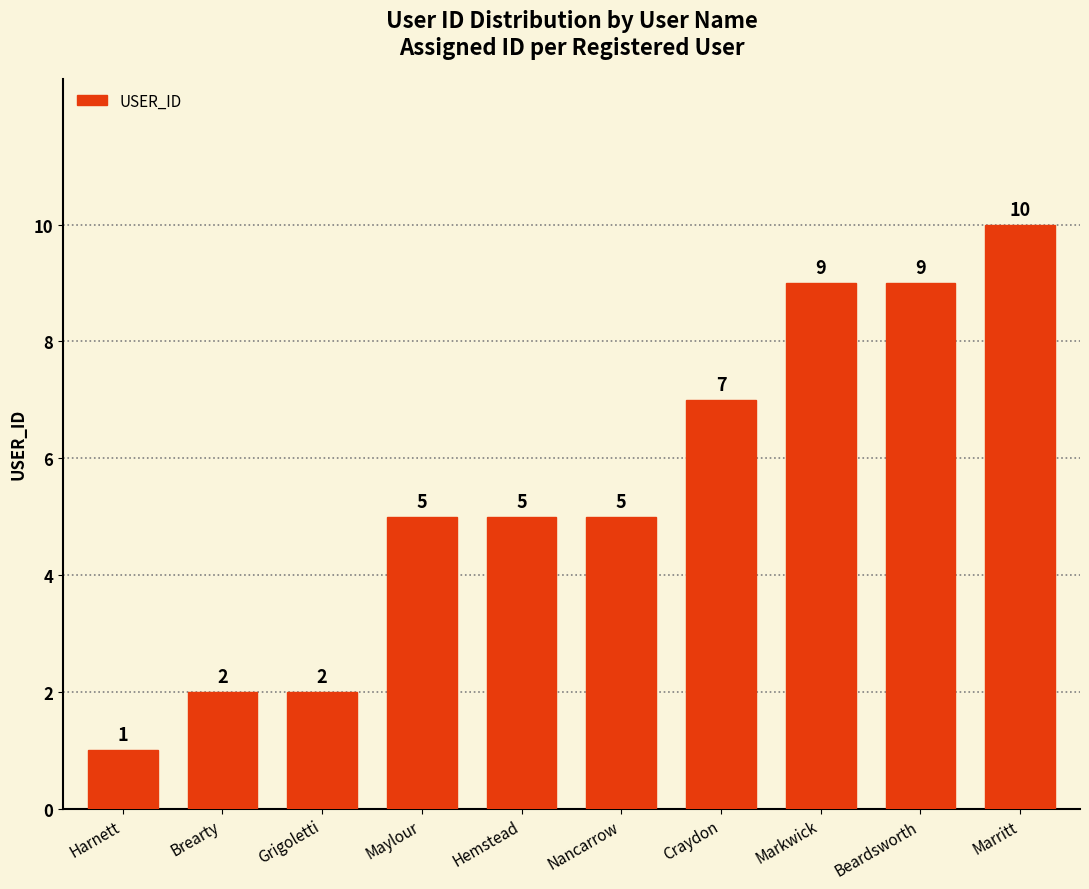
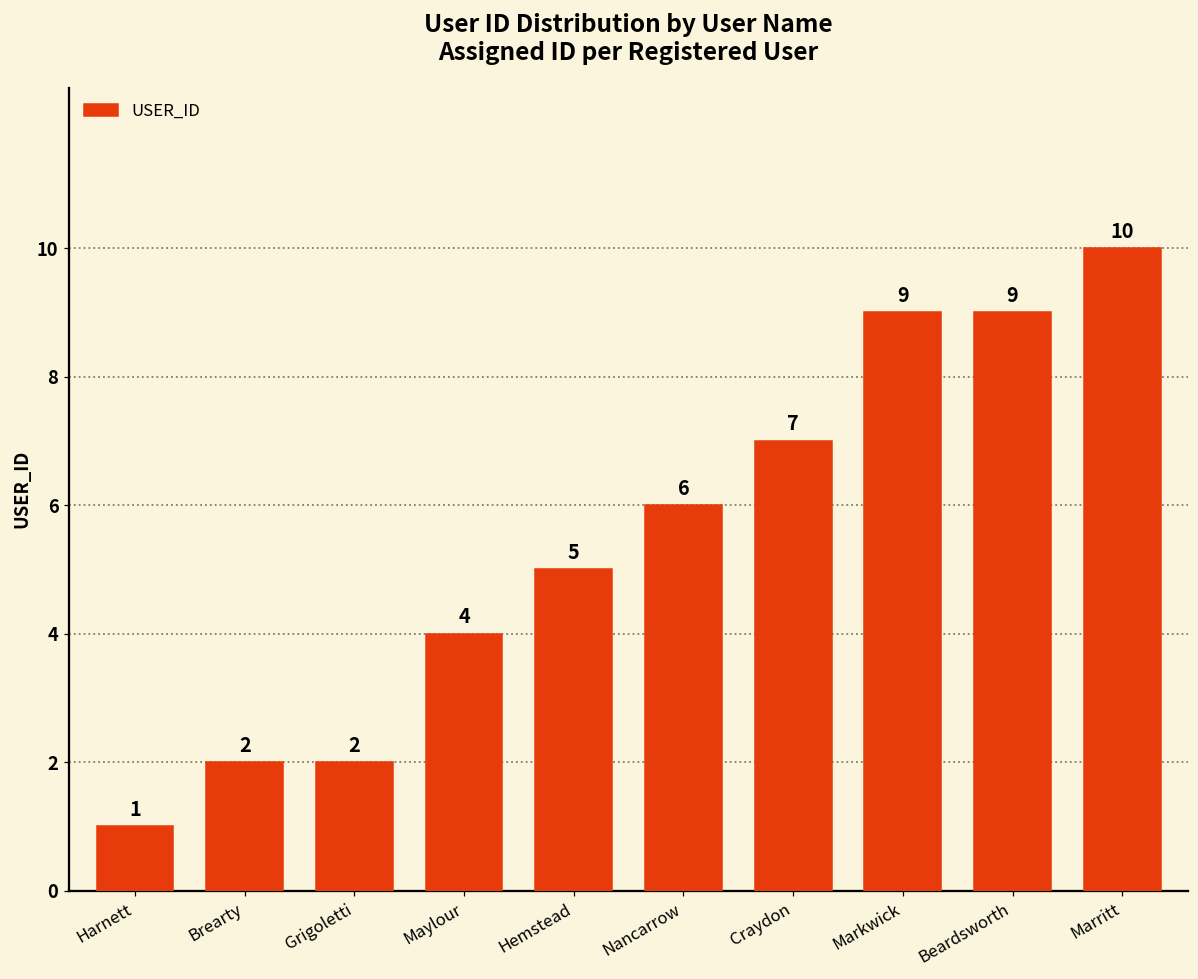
Maylour: 5 -> 4
Nancarrow: 5 -> 6
